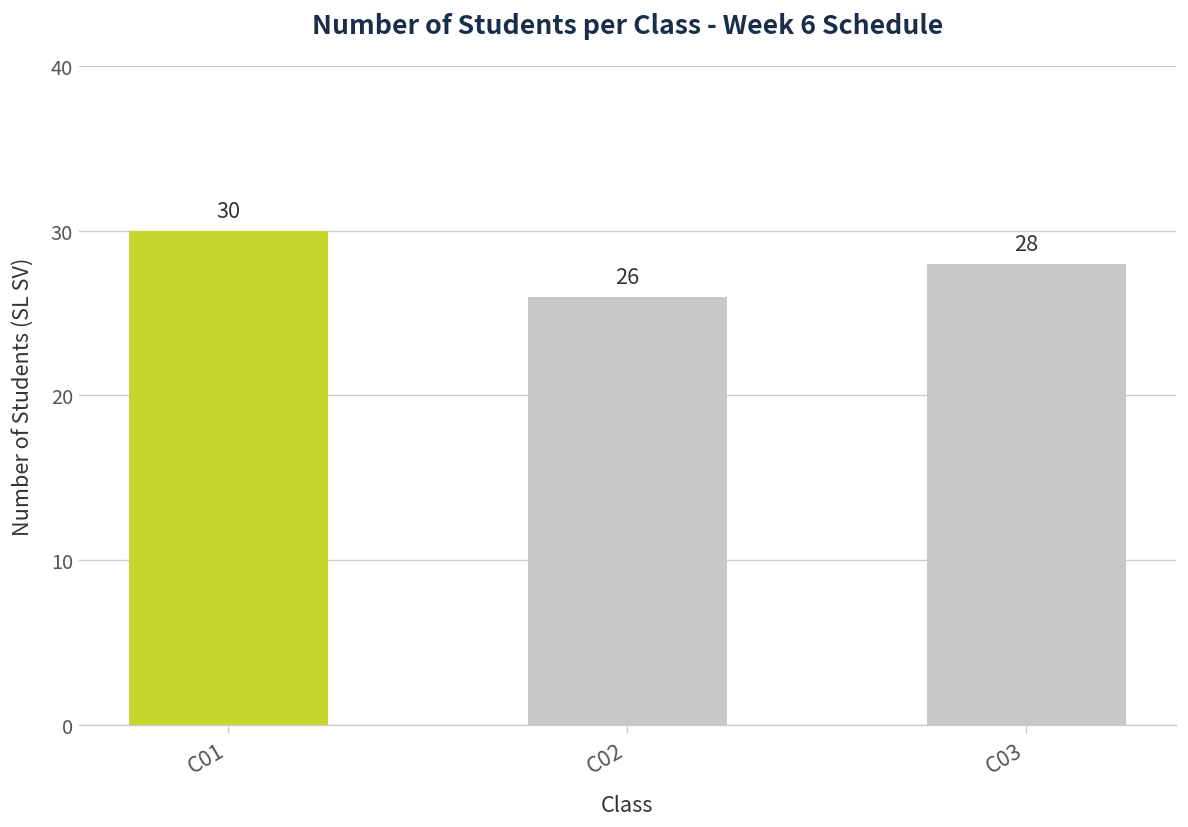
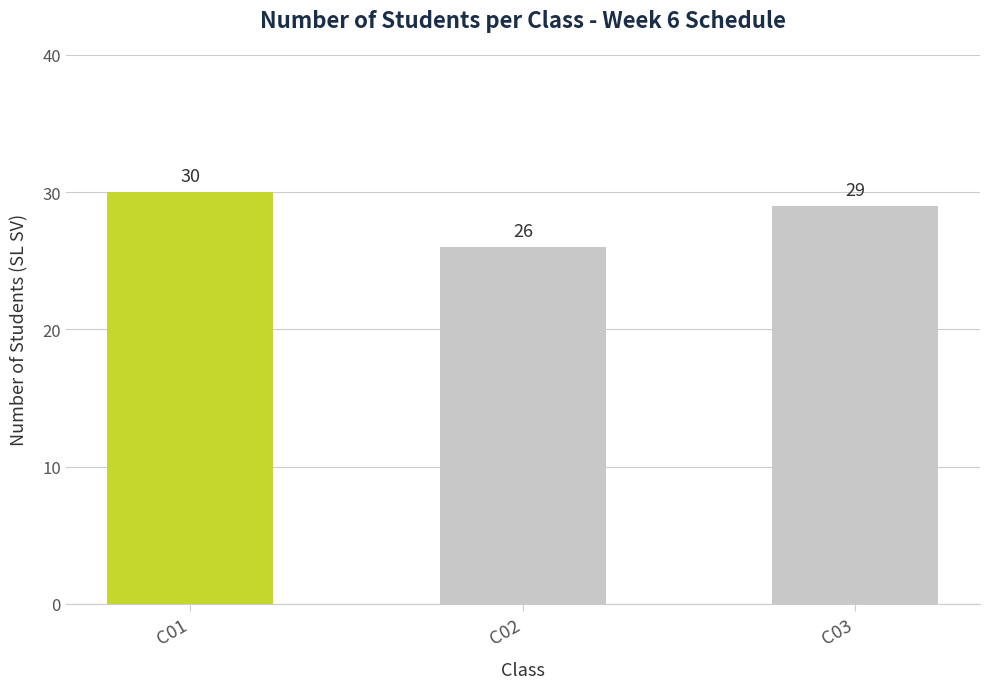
C03: 28 -> 29
